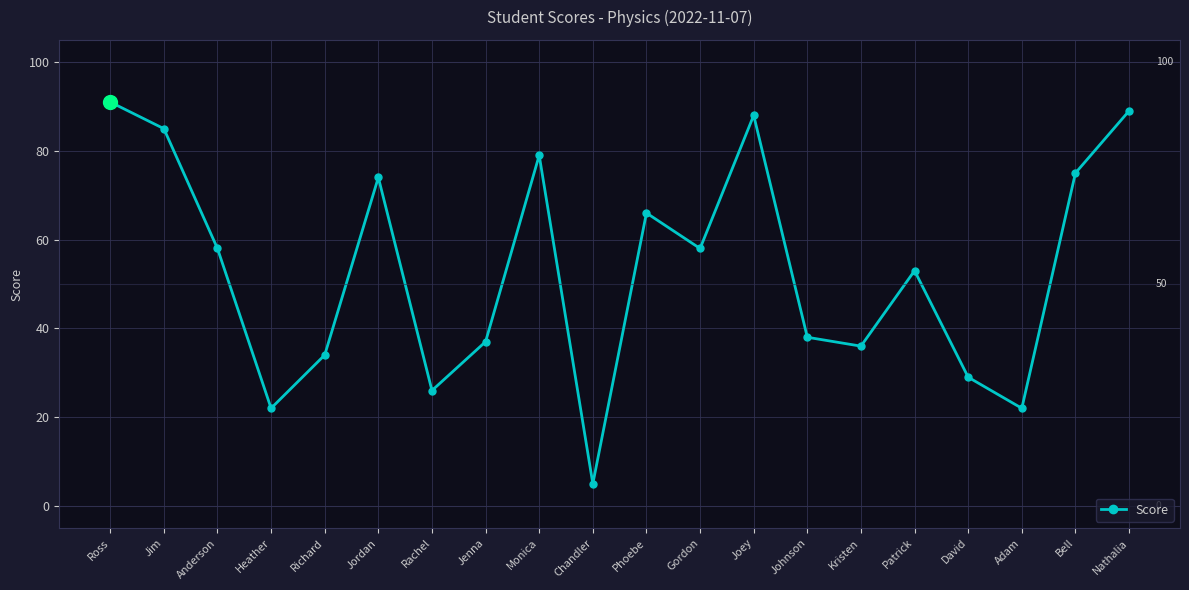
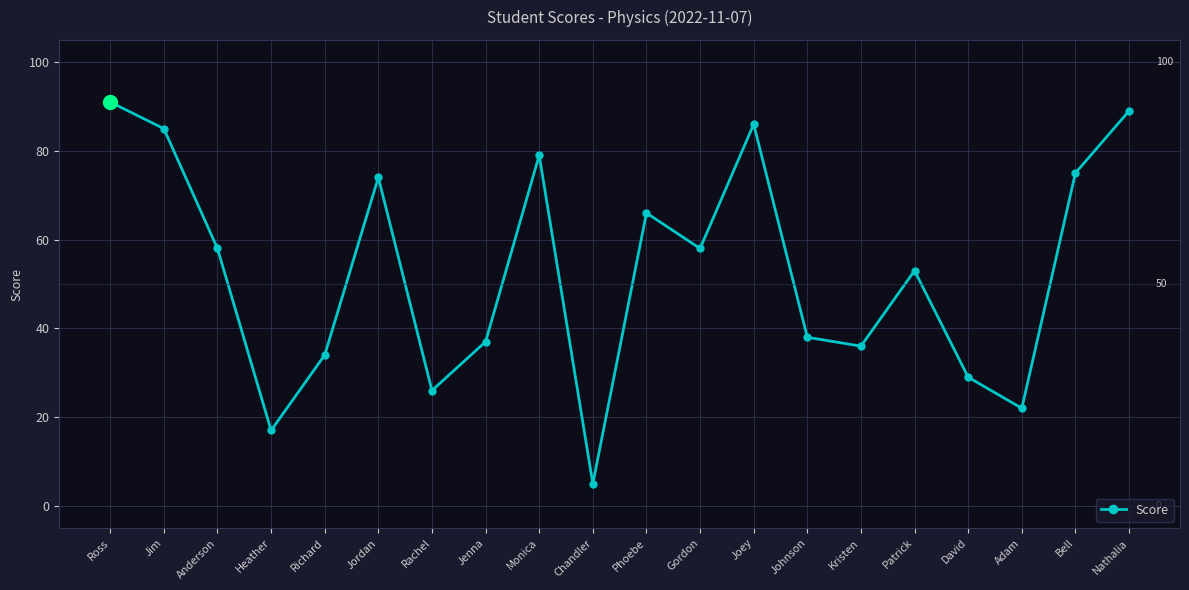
Score, Heather: 22 -> 17
Score, Joey: 88 -> 86
